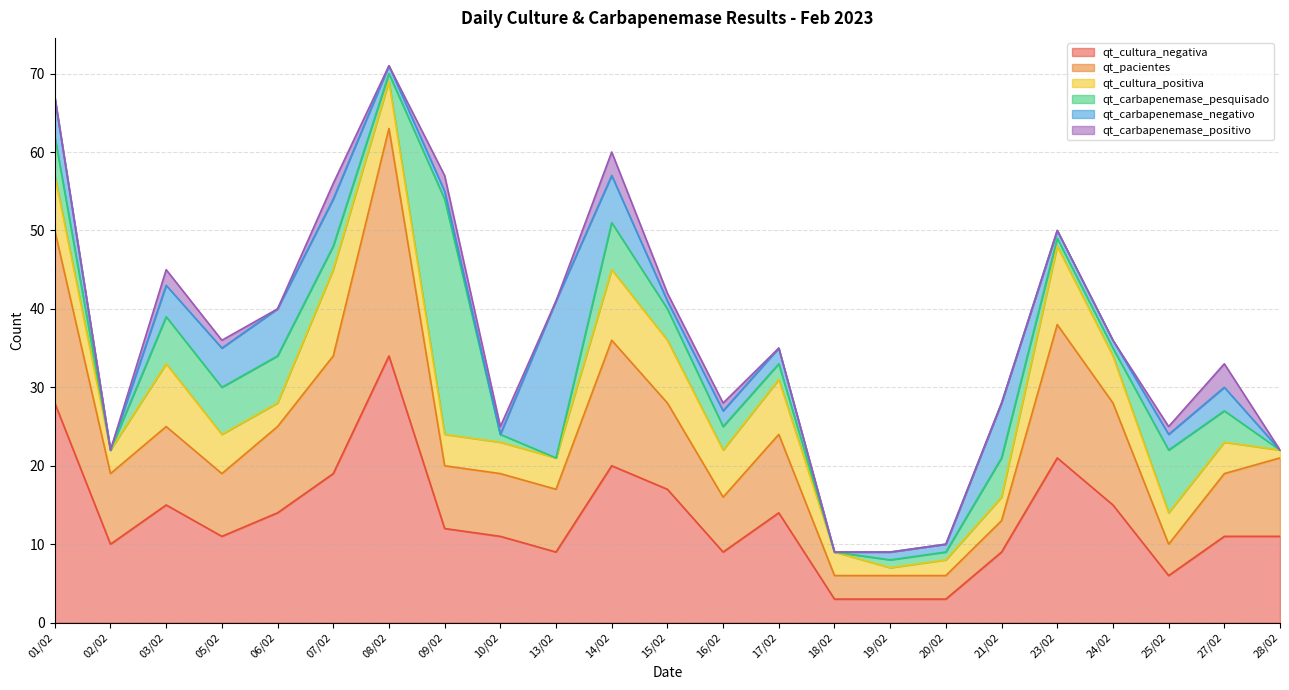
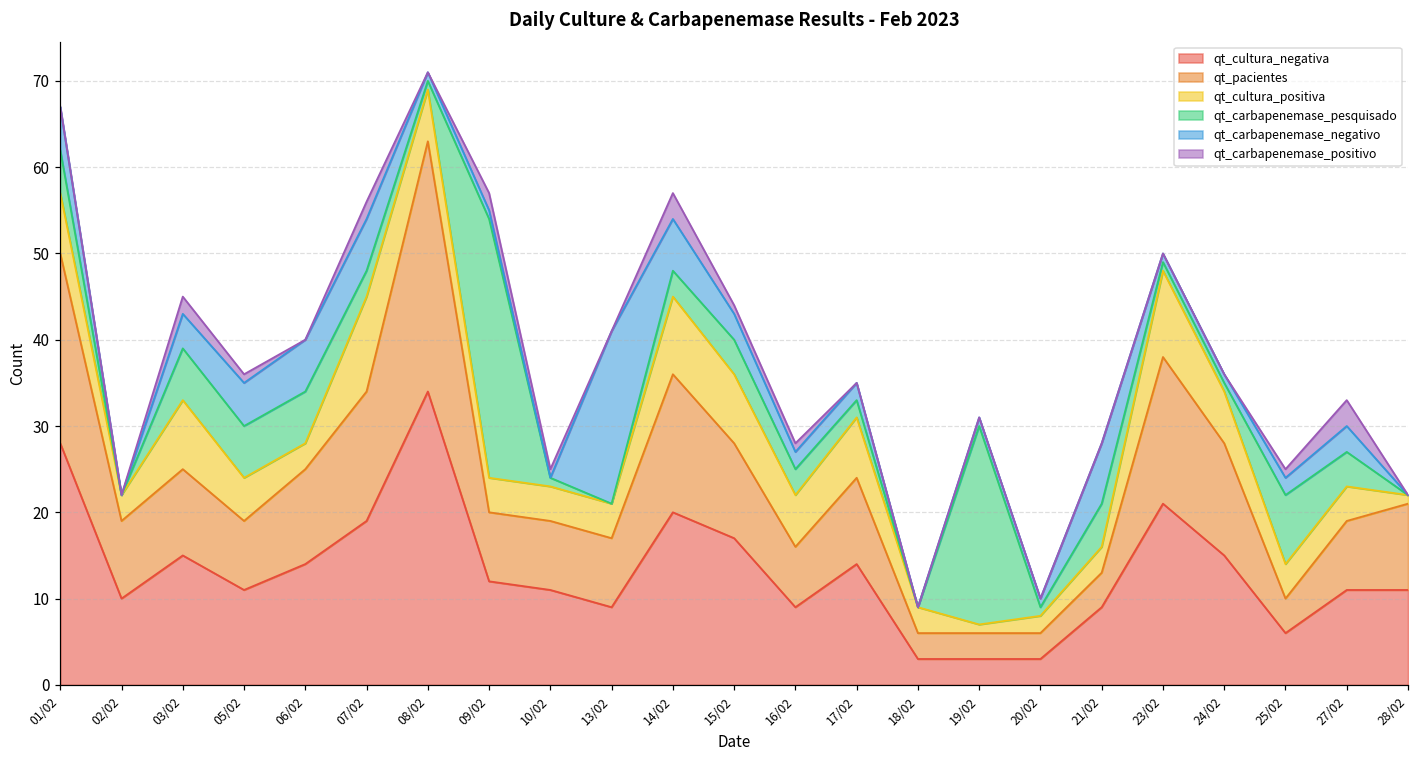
qt_carbapenemase_pesquisado, 14/02: 6 -> 3
qt_carbapenemase_negativo, 15/02: 1 -> 3
qt_carbapenemase_pesquisado, 19/02: 1 -> 23
